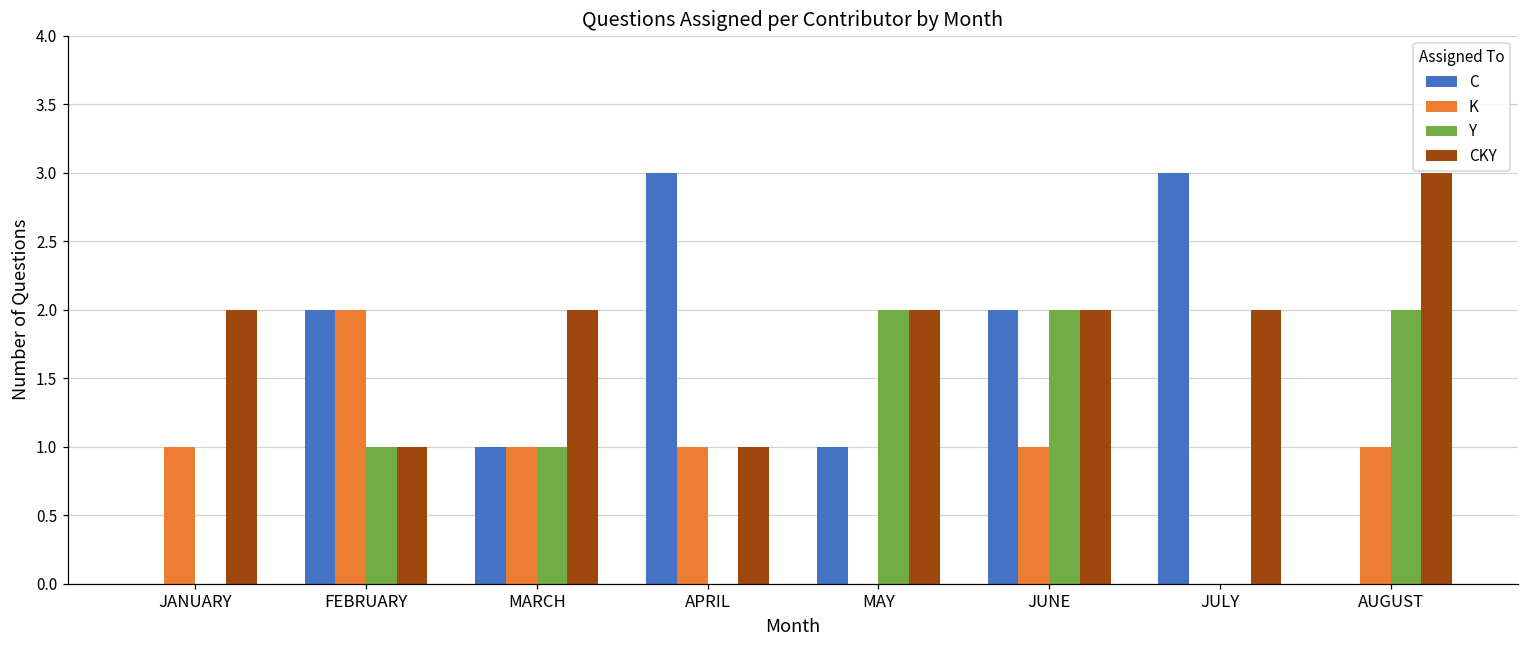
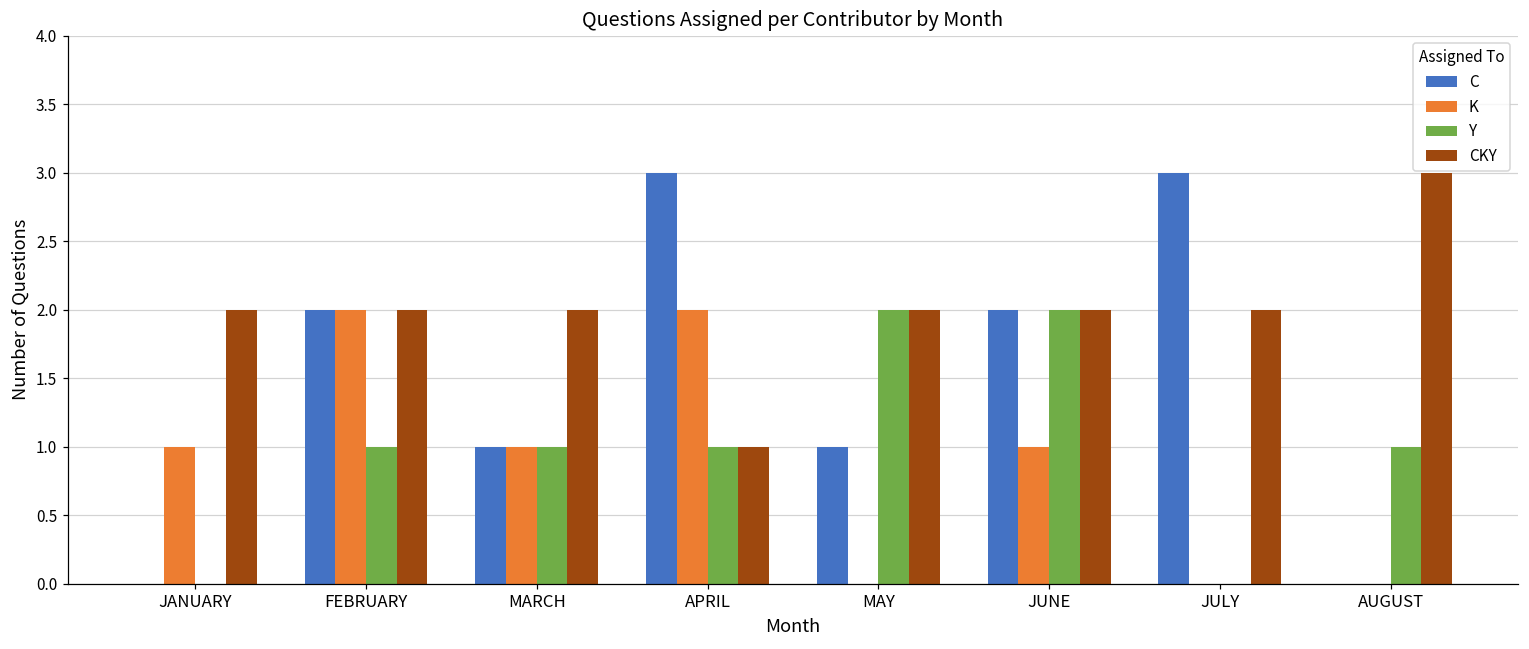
CKY, FEBRUARY: 1 -> 2
K, APRIL: 1 -> 2
Y, APRIL: 0 -> 1
K, AUGUST: 1 -> 0
Y, AUGUST: 2 -> 1
